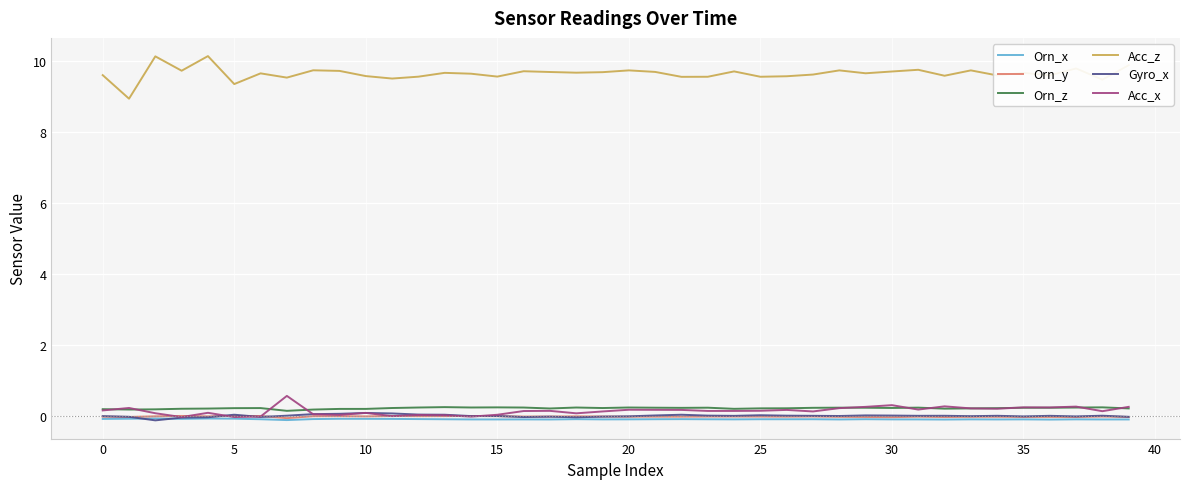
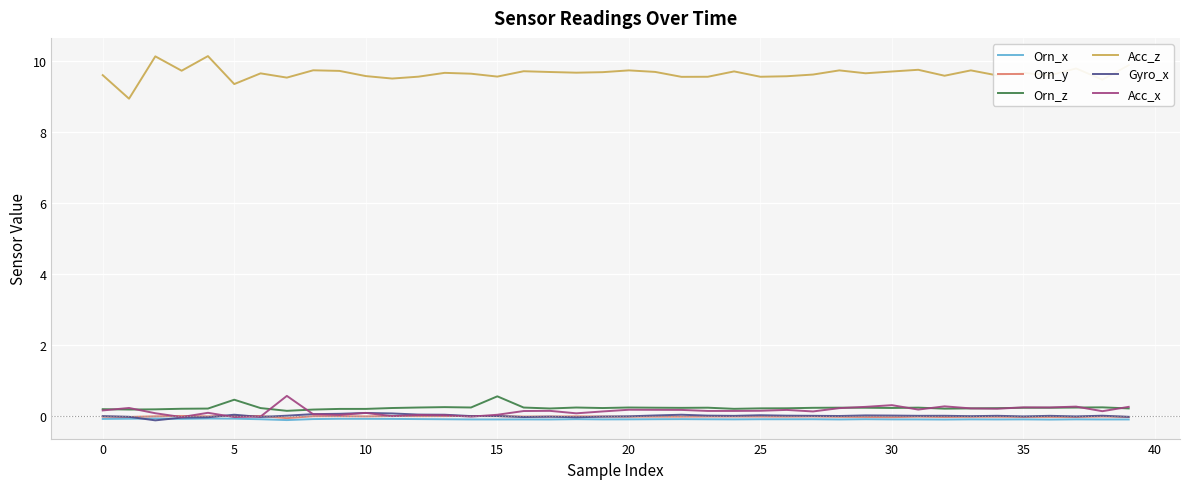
Orn_z, 5: 0.2 -> 0.5
Orn_z, 15: 0.2 -> 0.6
